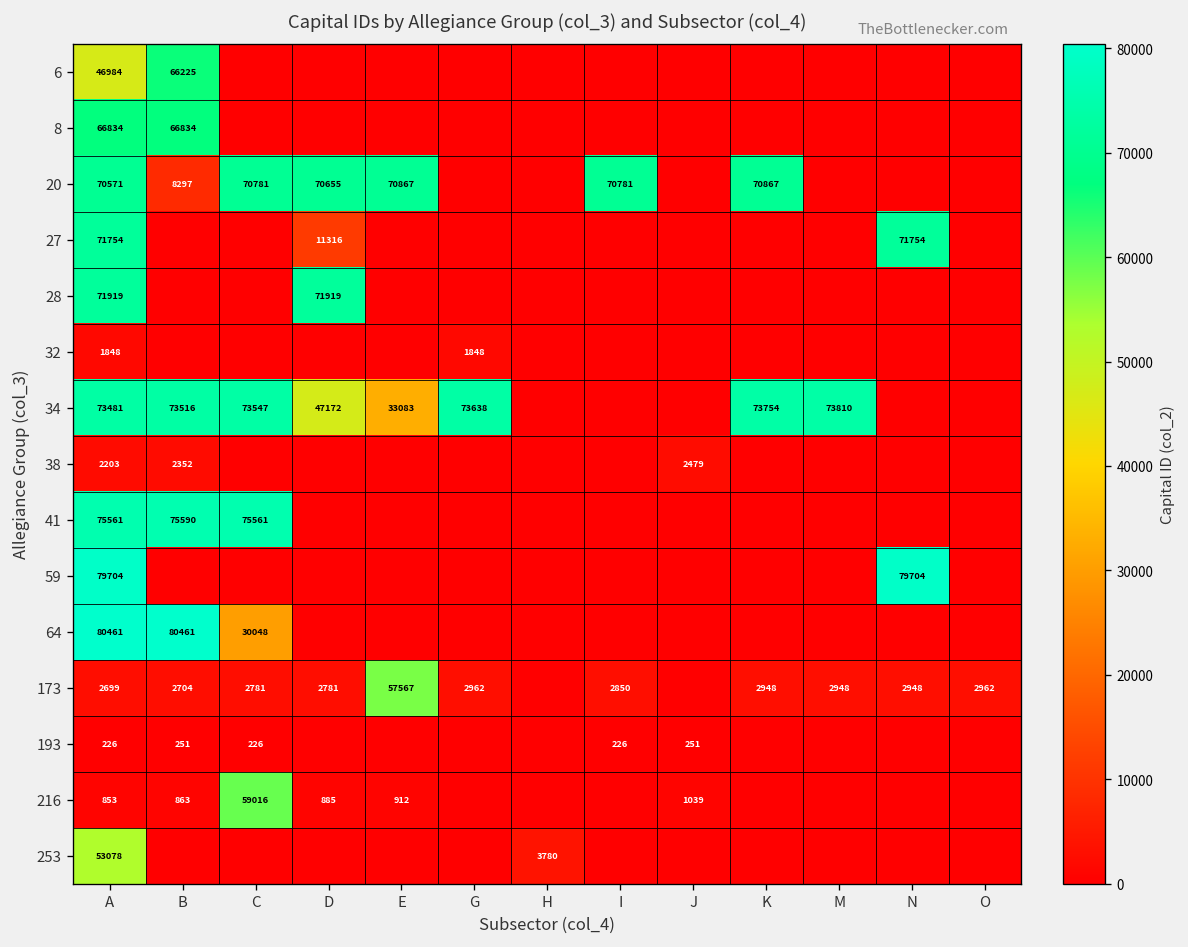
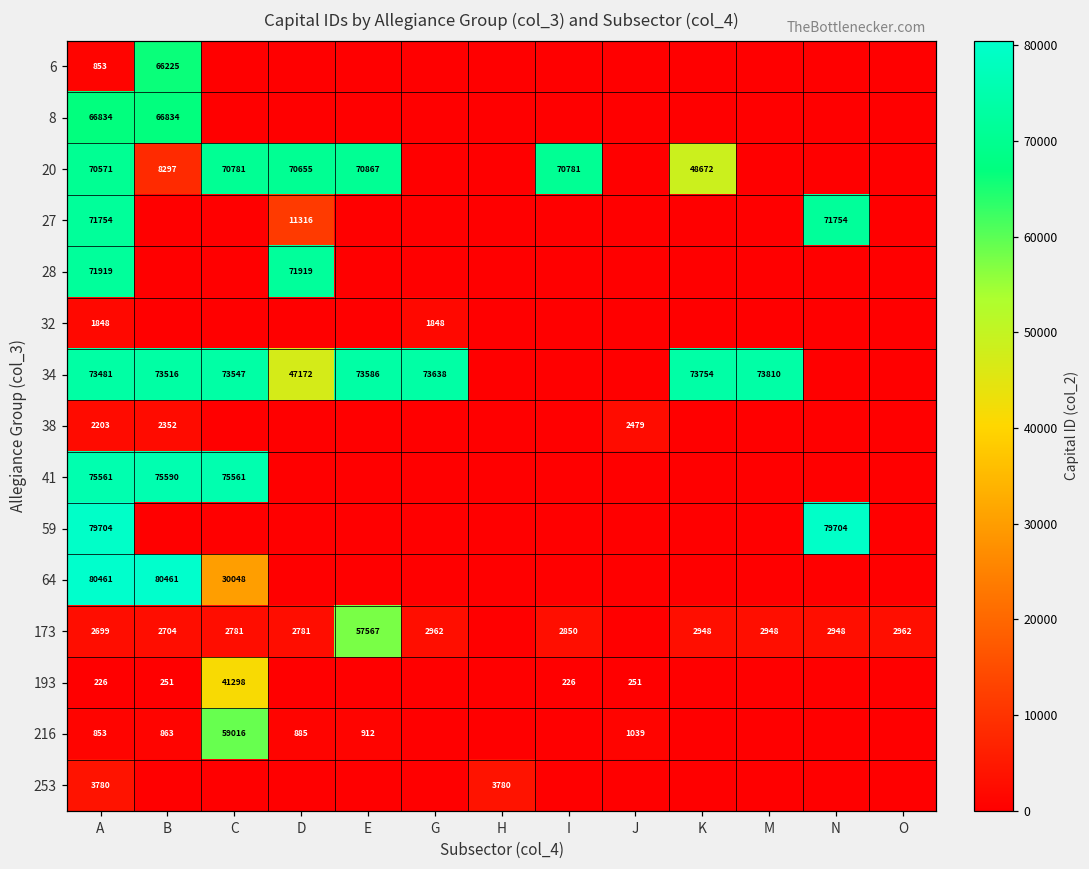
6, A: 46984 -> 853
20, K: 70867 -> 48672
34, E: 33083 -> 73586
193, C: 226 -> 41298
253, A: 53078 -> 3780
